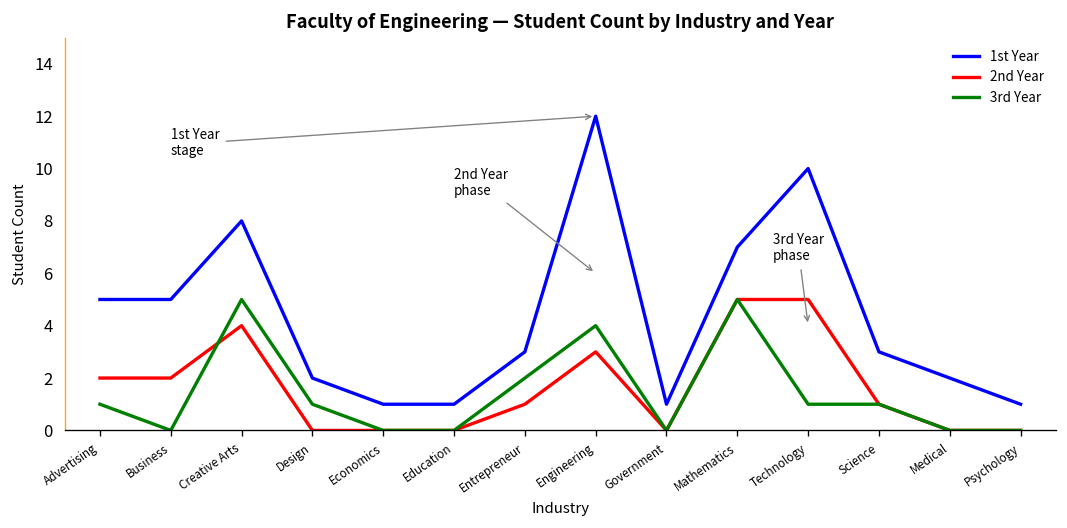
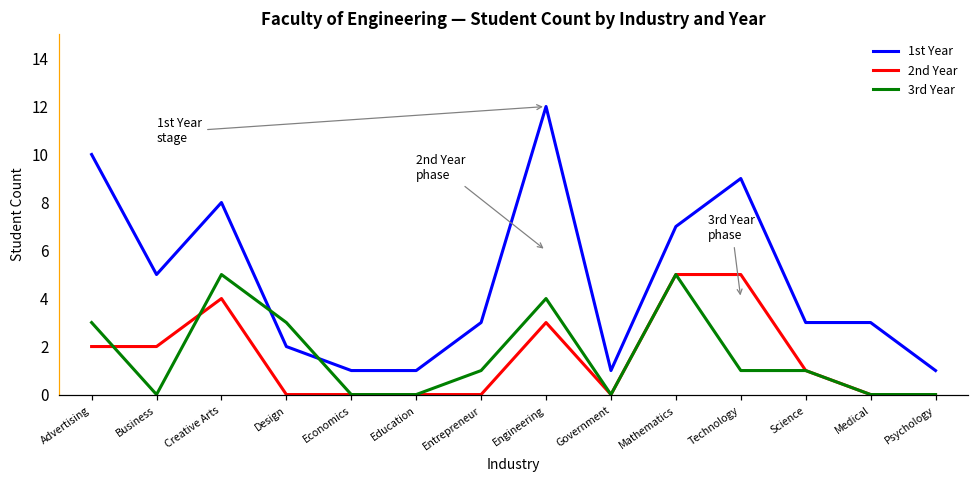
1st Year, Advertising: 5 -> 10
3rd Year, Advertising: 1 -> 3
3rd Year, Design: 1 -> 3
2nd Year, Entrepreneur: 1 -> 0
3rd Year, Entrepreneur: 2 -> 1
1st Year, Technology: 10 -> 9
1st Year, Medical: 2 -> 3
